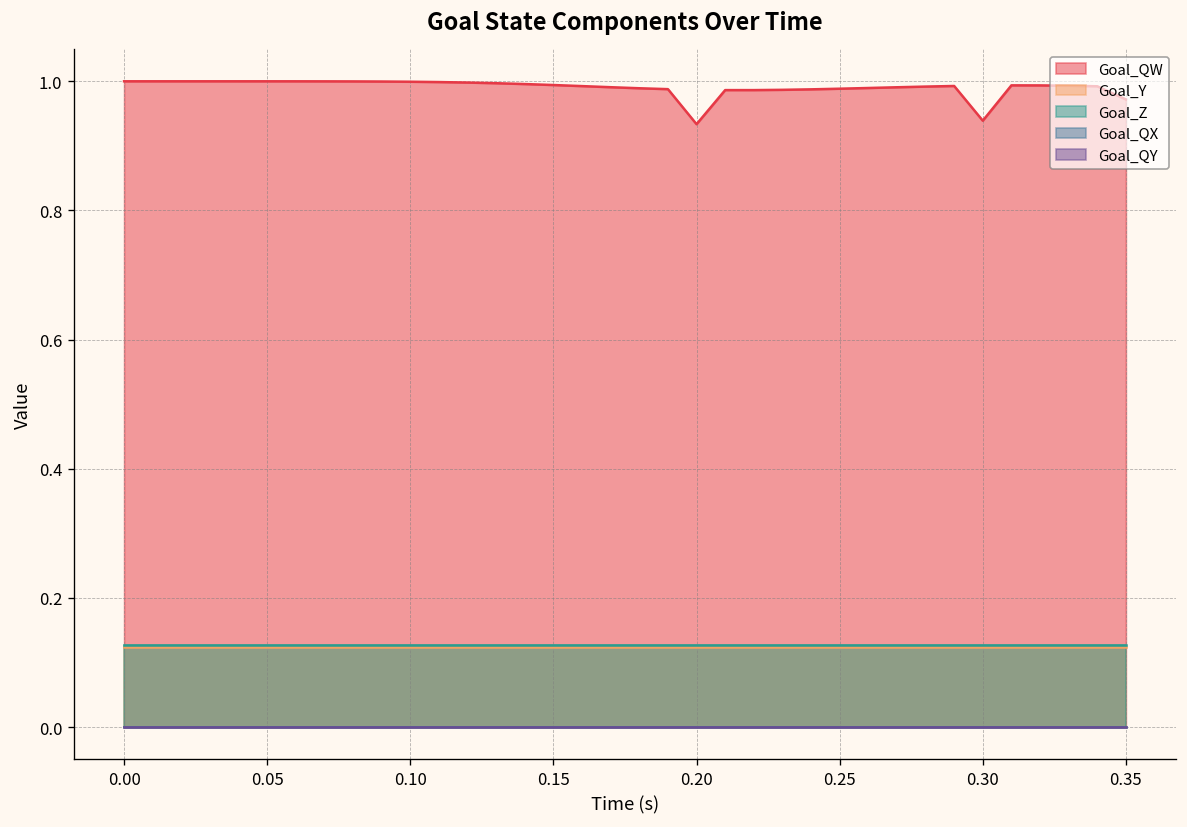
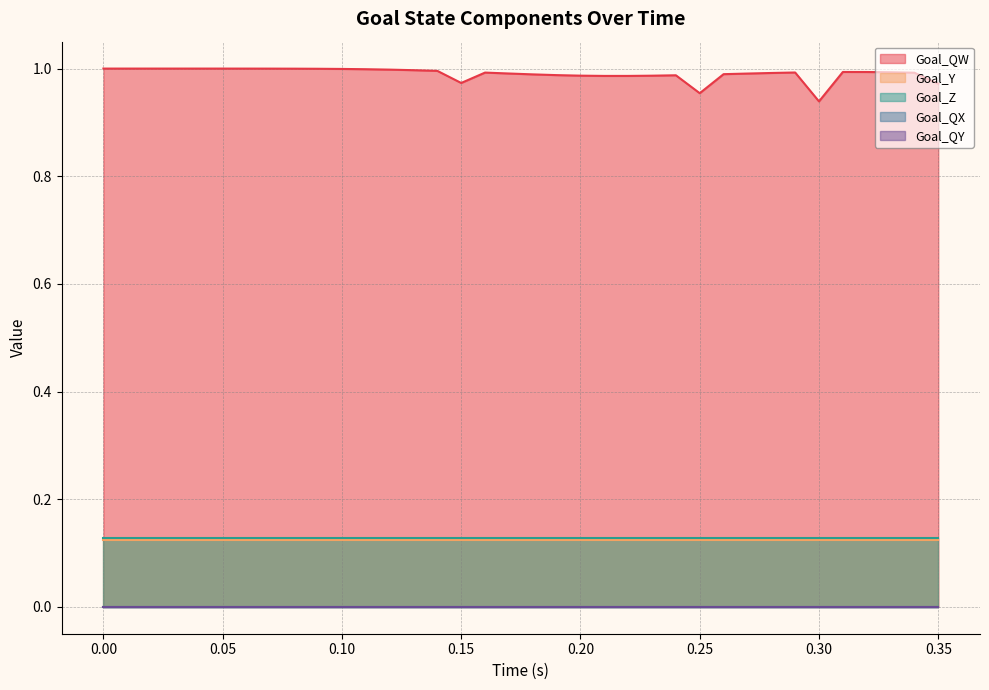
Goal_QW, 0.15: 0.99 -> 0.97
Goal_QW, 0.20: 0.93 -> 0.99
Goal_QW, 0.25: 0.99 -> 0.95
